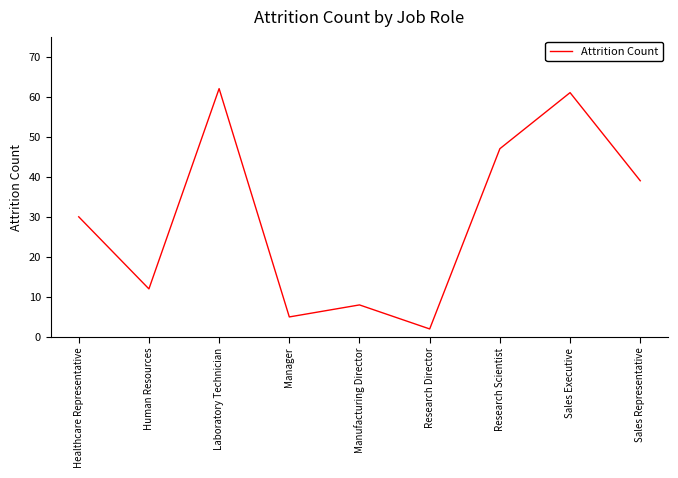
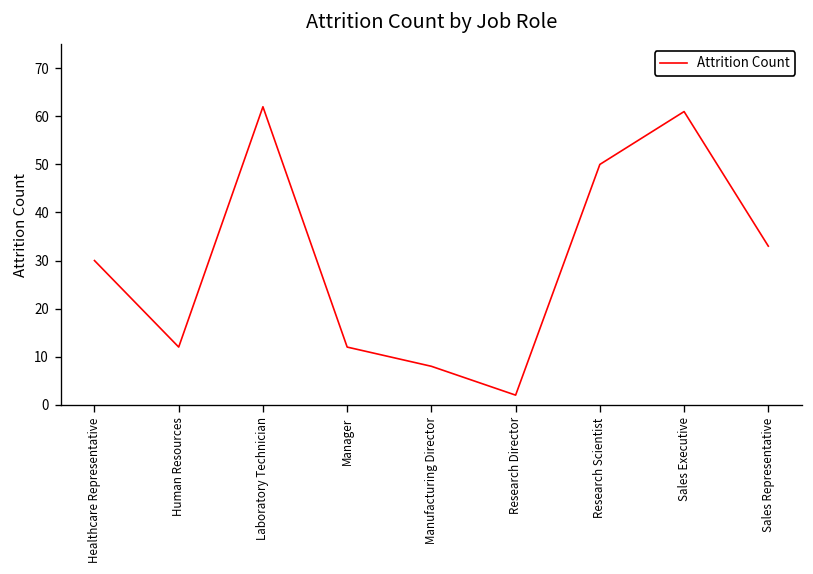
Manager: 5 -> 12
Research Scientist: 47 -> 50
Sales Representative: 39 -> 33
